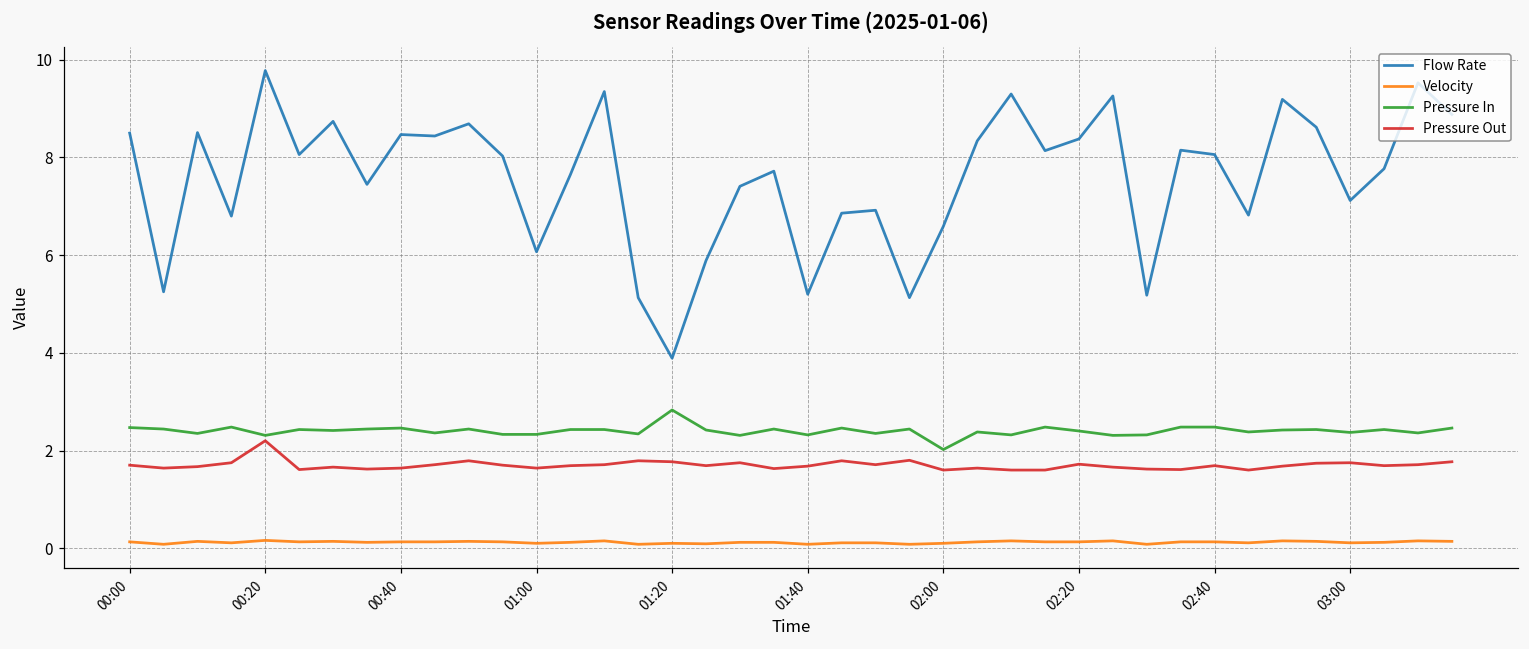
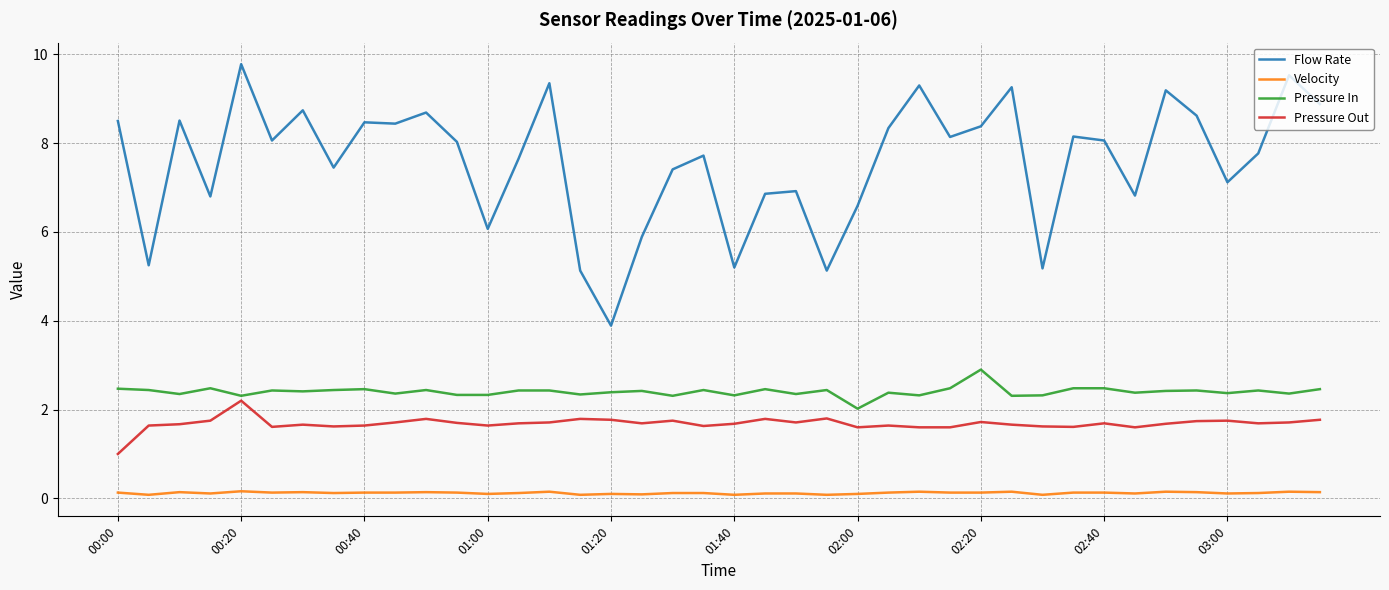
Pressure Out, 00:00: 1.7 -> 1.0
Pressure In, 01:20: 2.8 -> 2.4
Pressure In, 02:20: 2.4 -> 2.9
